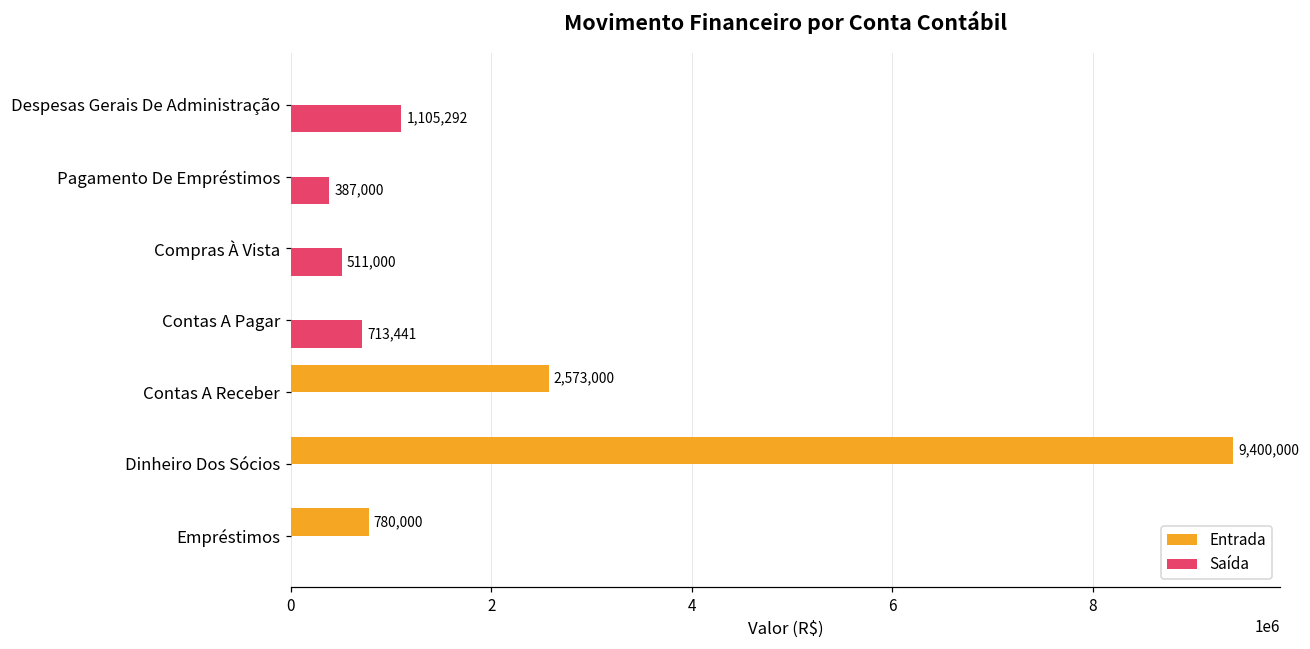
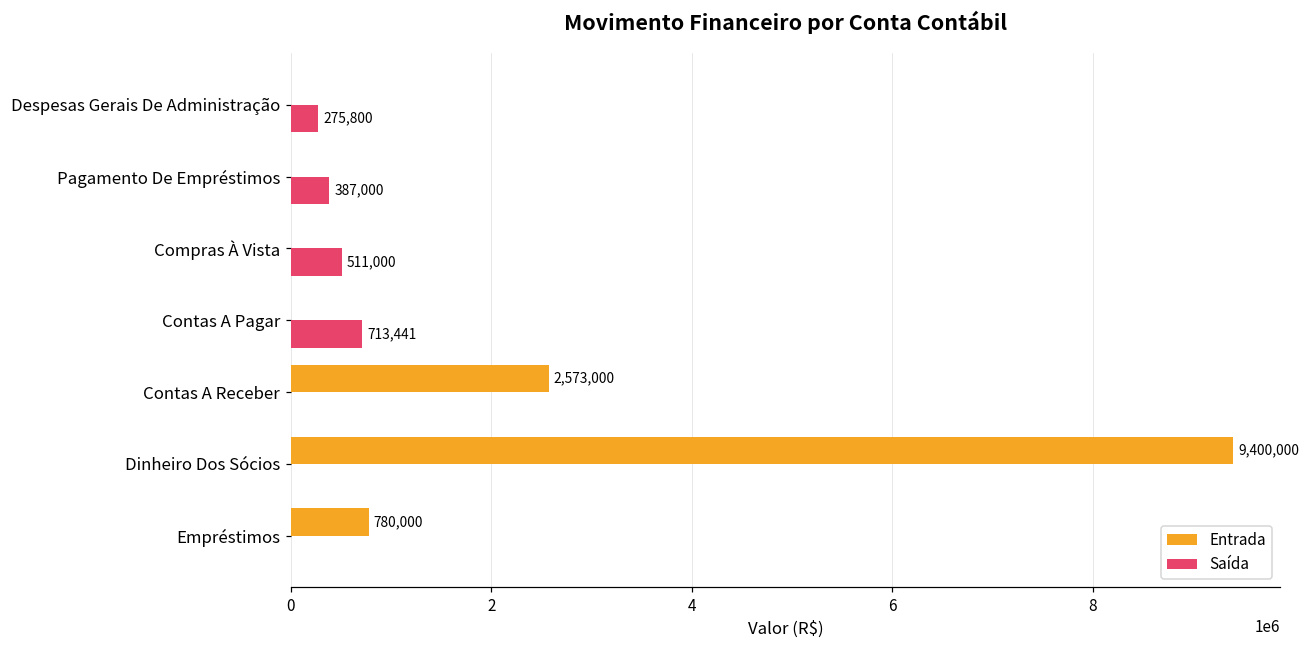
Saída, Despesas Gerais De Administração: 1,105,292 -> 275,800
